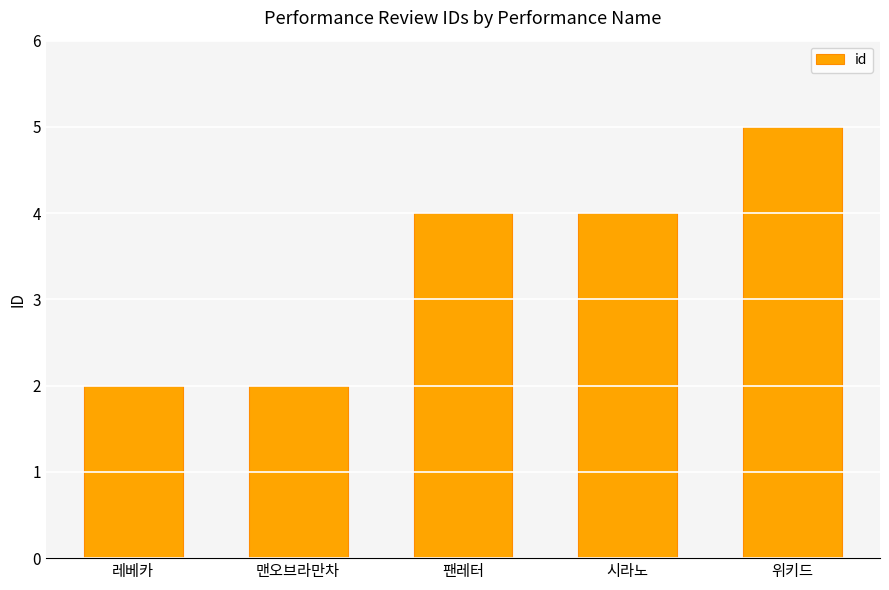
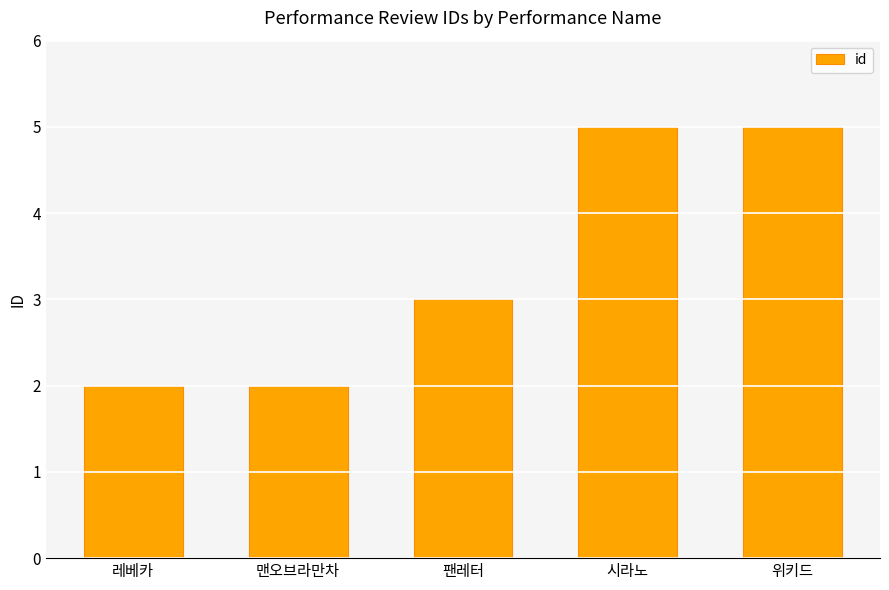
팬레터: 4 -> 3
시라노: 4 -> 5
